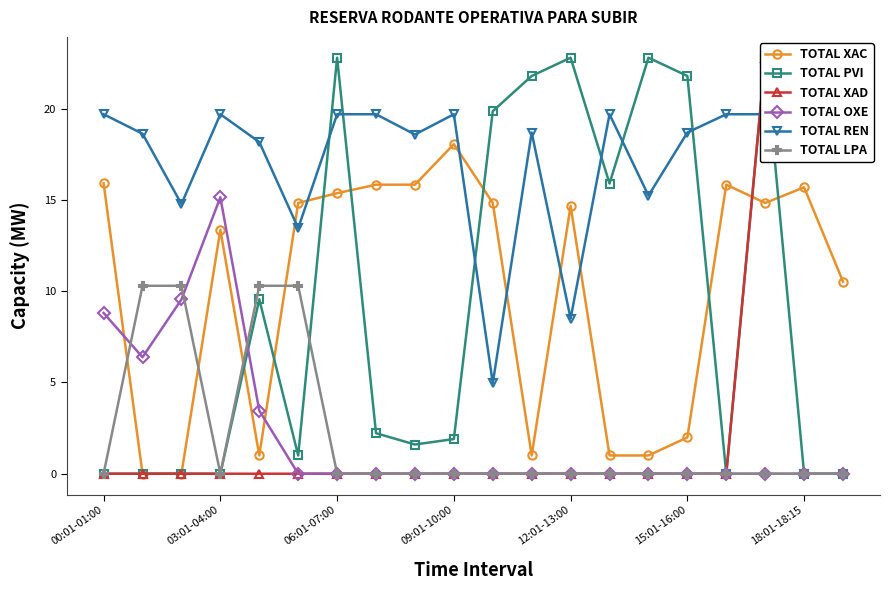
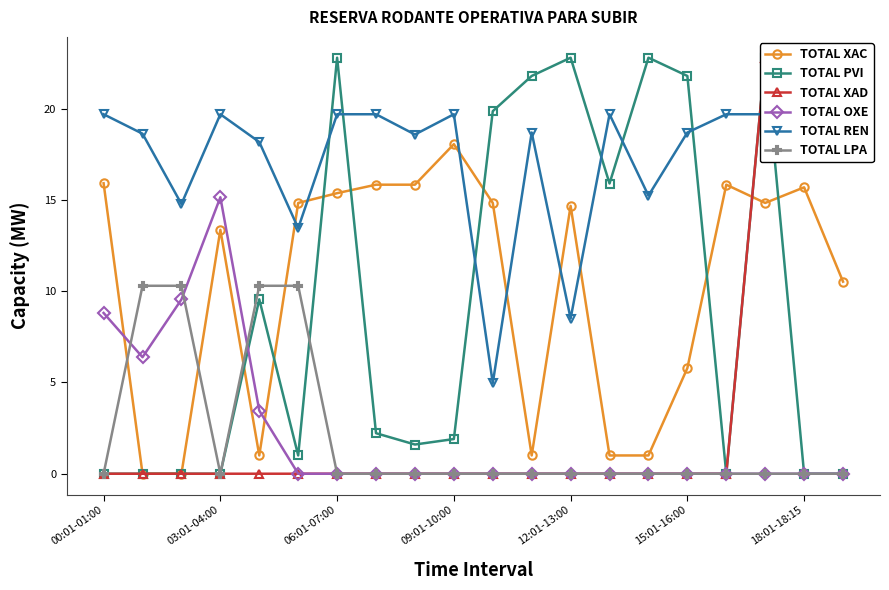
TOTAL XAC, 15:01-16:00: 2.0 -> 5.8
